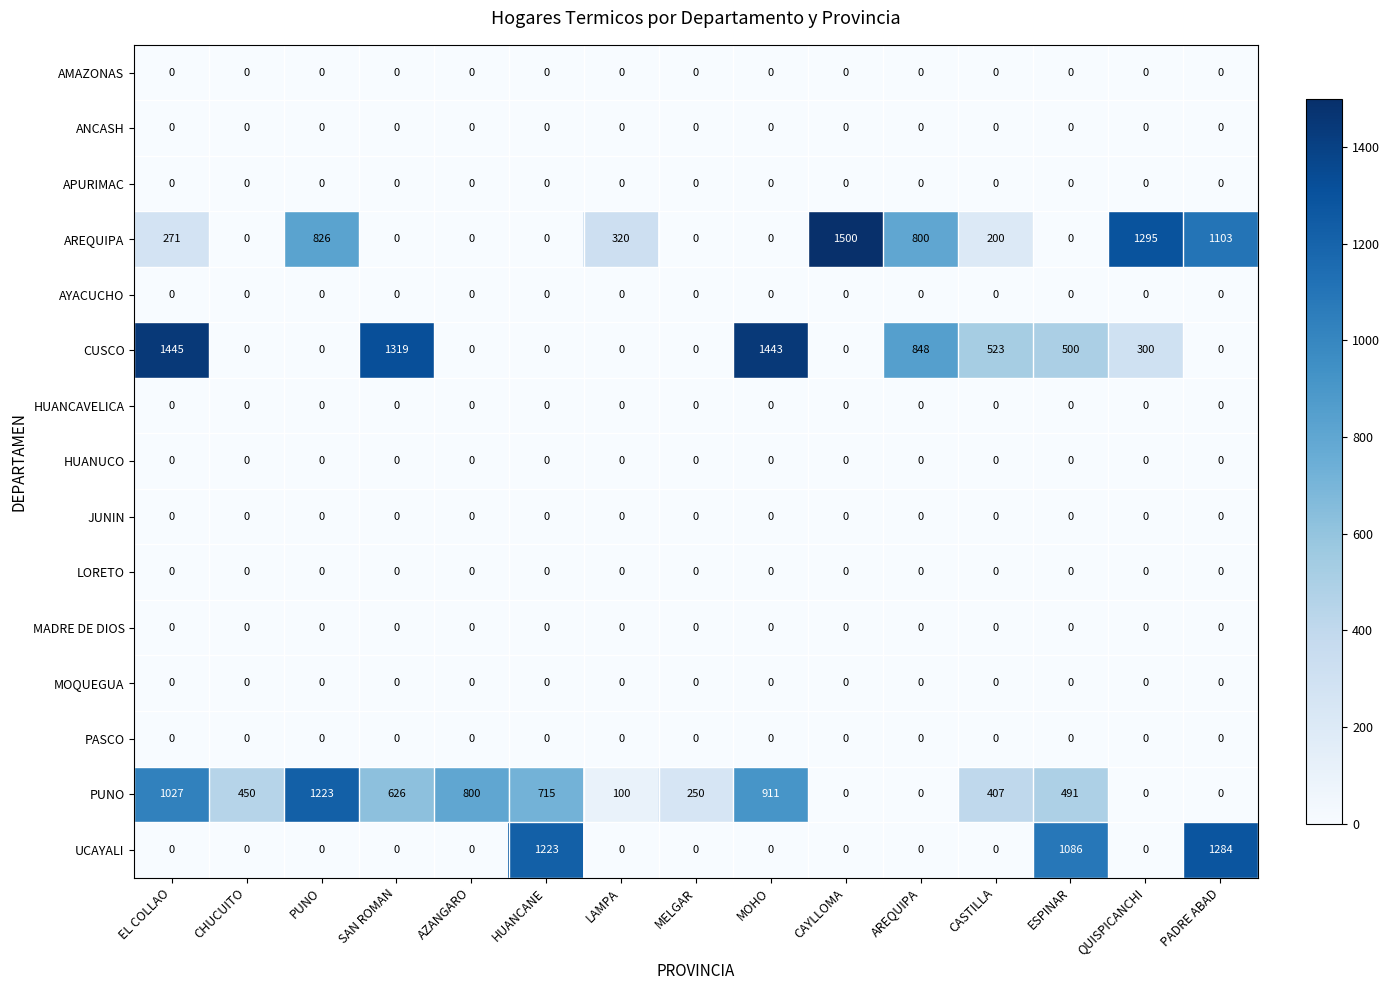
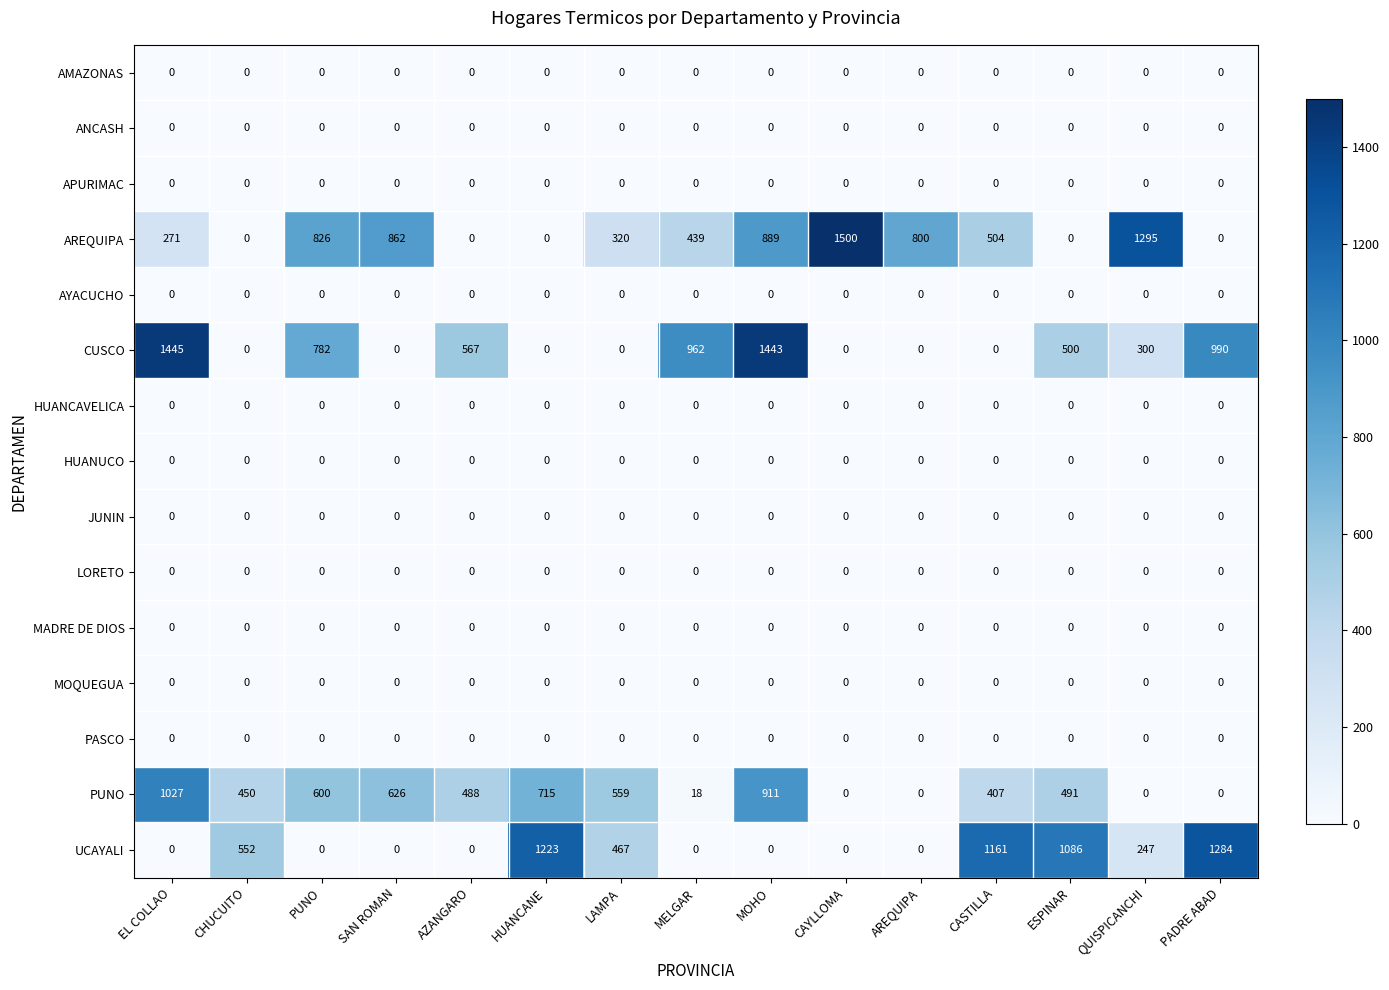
AREQUIPA, SAN ROMAN: 0 -> 862
AREQUIPA, MELGAR: 0 -> 439
AREQUIPA, MOHO: 0 -> 889
AREQUIPA, CASTILLA: 200 -> 504
AREQUIPA, PADRE ABAD: 1103 -> 0
CUSCO, PUNO: 0 -> 782
CUSCO, SAN ROMAN: 1319 -> 0
CUSCO, AZANGARO: 0 -> 567
CUSCO, MELGAR: 0 -> 962
CUSCO, AREQUIPA: 848 -> 0
CUSCO, CASTILLA: 523 -> 0
CUSCO, PADRE ABAD: 0 -> 990
PUNO, PUNO: 1223 -> 600
PUNO, AZANGARO: 800 -> 488
PUNO, LAMPA: 100 -> 559
PUNO, MELGAR: 250 -> 18
UCAYALI, CHUCUITO: 0 -> 552
UCAYALI, LAMPA: 0 -> 467
UCAYALI, CASTILLA: 0 -> 1161
UCAYALI, QUISPICANCHI: 0 -> 247
